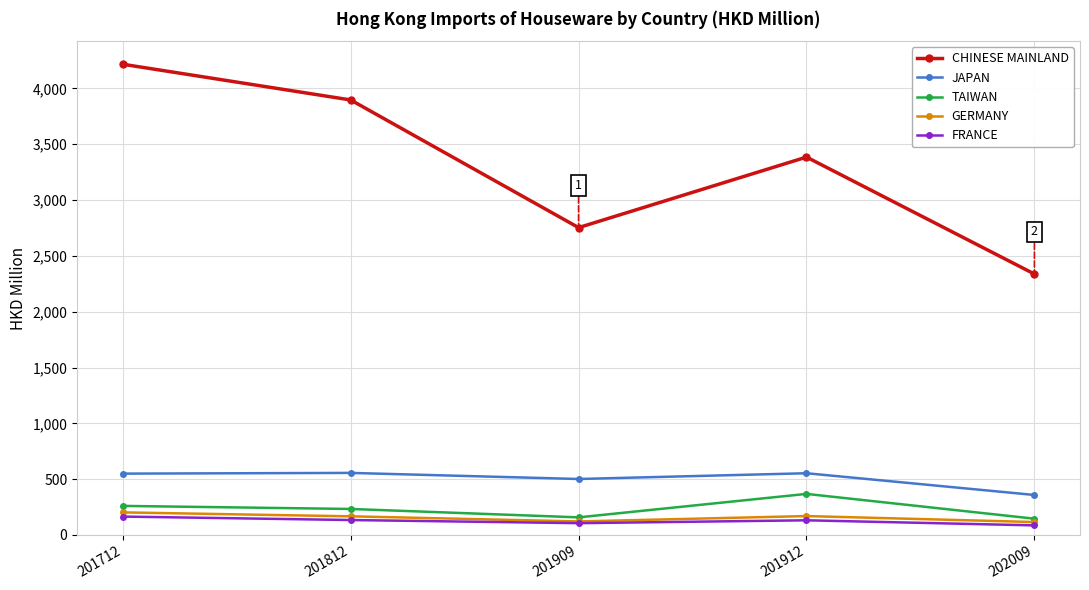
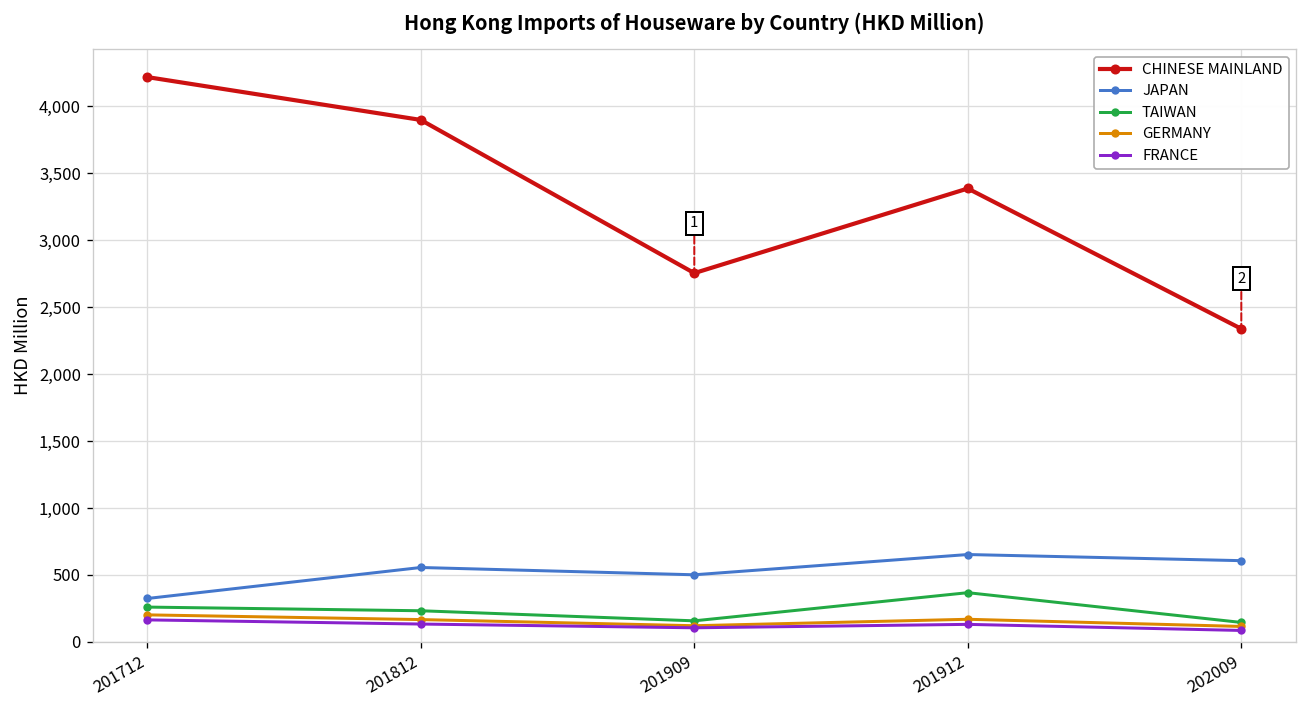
JAPAN, 201712: 550 -> 320
JAPAN, 201912: 550 -> 650
JAPAN, 202009: 360 -> 610
